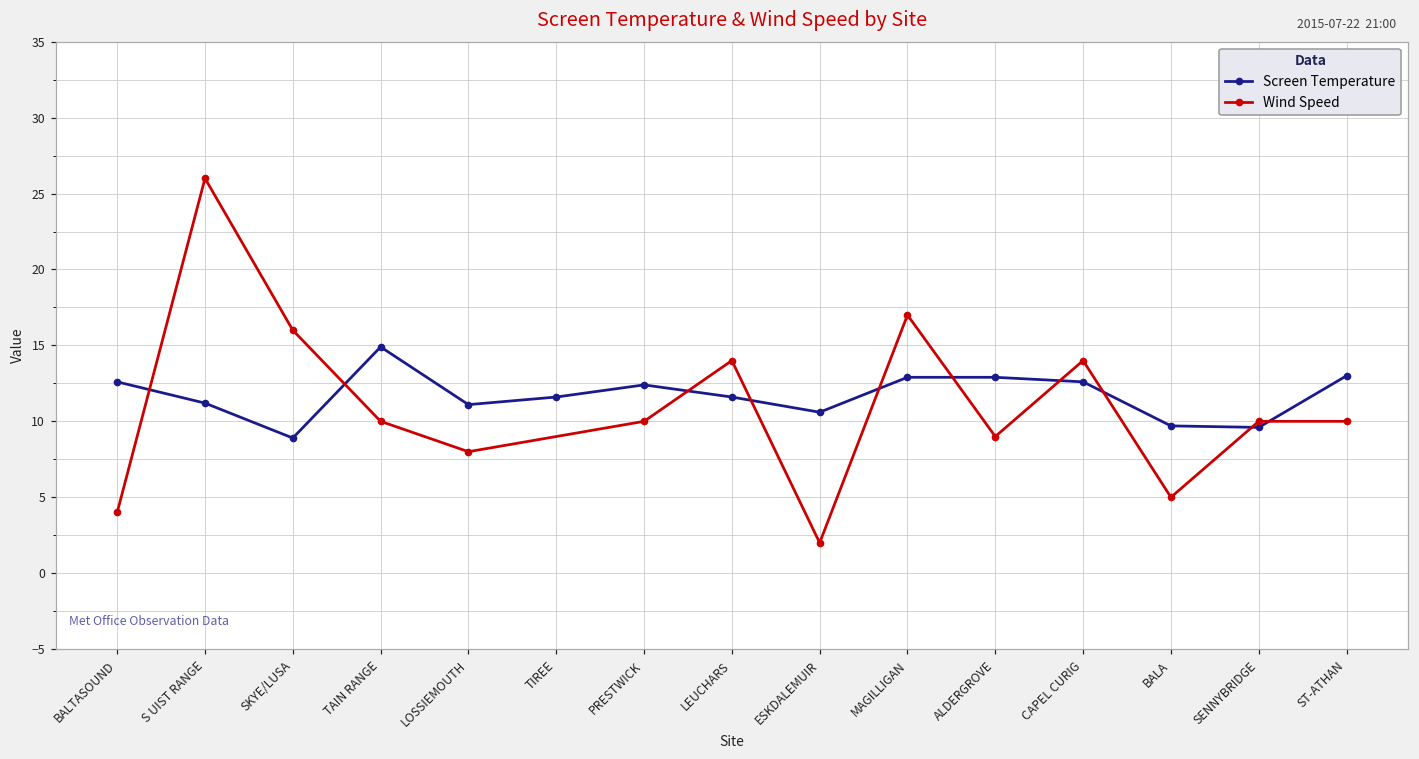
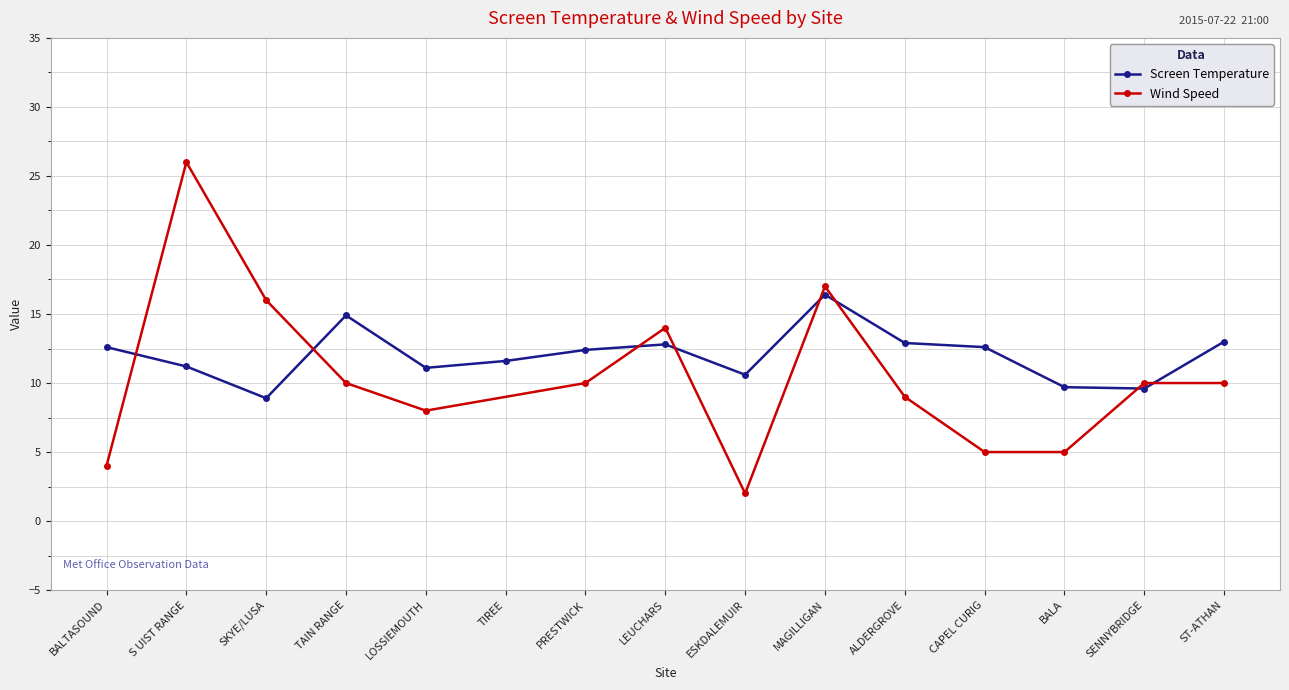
Screen Temperature, LEUCHARS: 11.6 -> 12.8
Screen Temperature, MAGILLIGAN: 12.9 -> 16.4
Wind Speed, CAPEL CURIG: 14 -> 5
